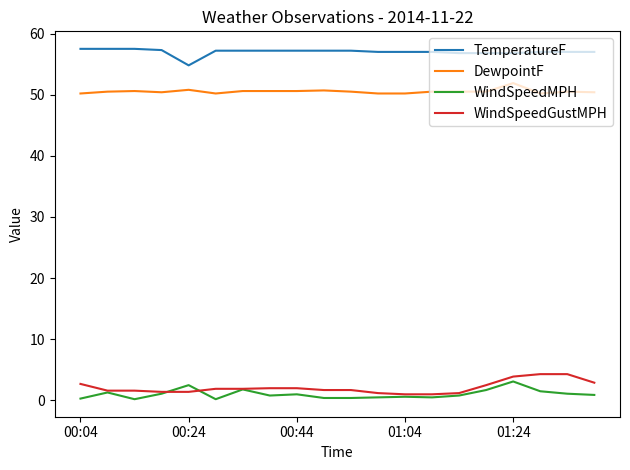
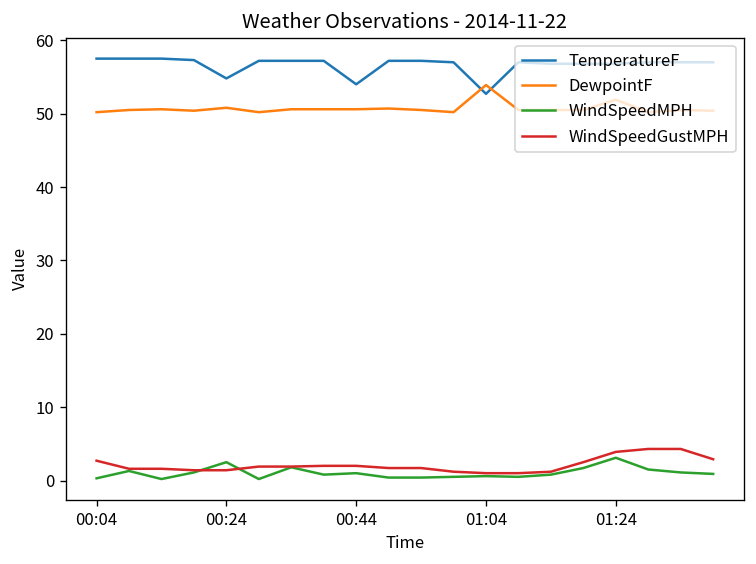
TemperatureF, 00:44: 57 -> 54
TemperatureF, 01:04: 57 -> 53
DewpointF, 01:04: 50 -> 54
